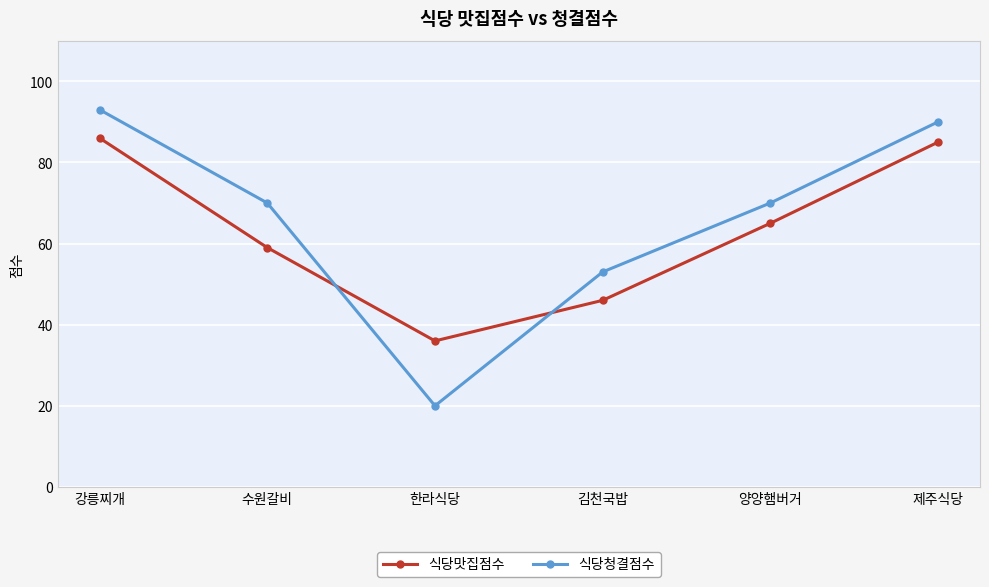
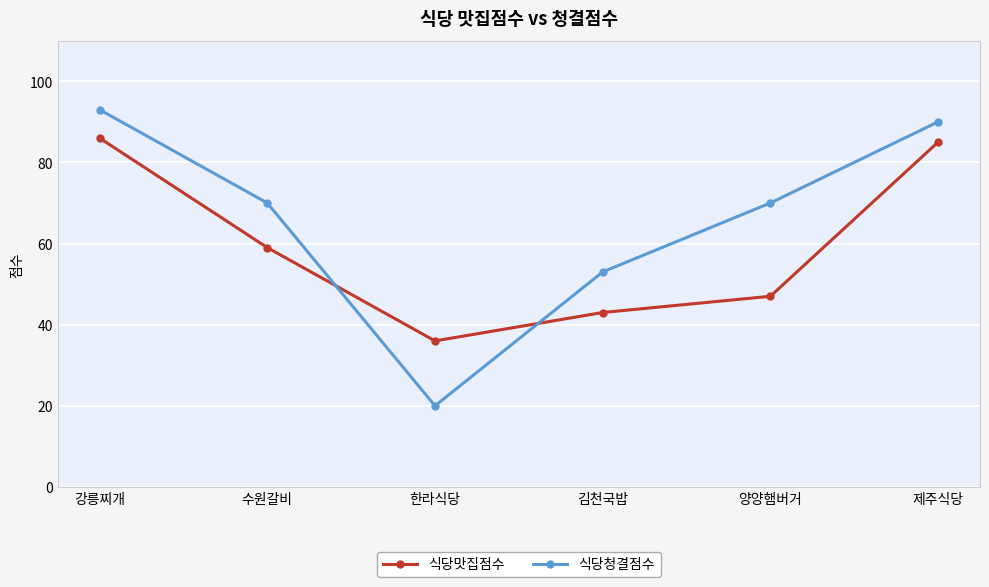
식당맛집점수, 김천국밥: 46 -> 43
식당맛집점수, 양양햄버거: 65 -> 47
